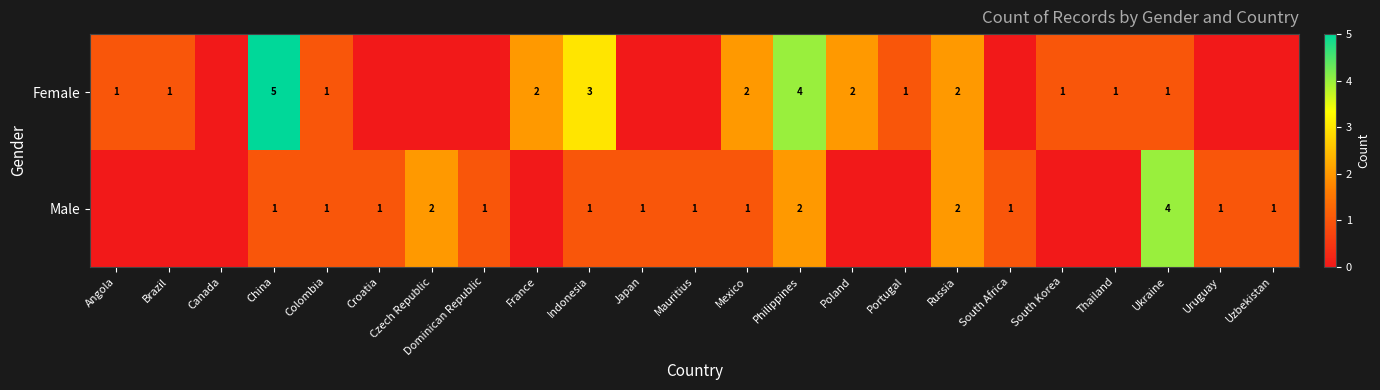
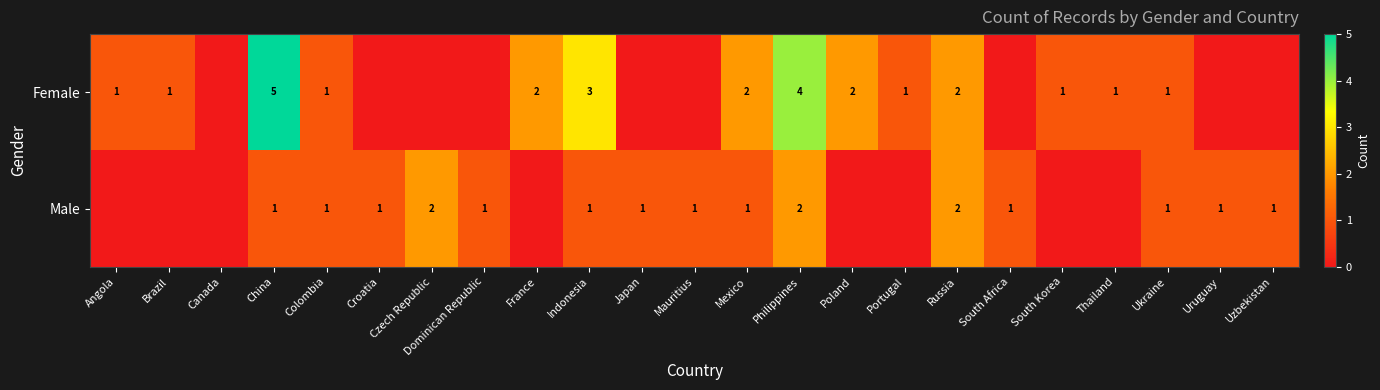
Male, Ukraine: 4 -> 1
